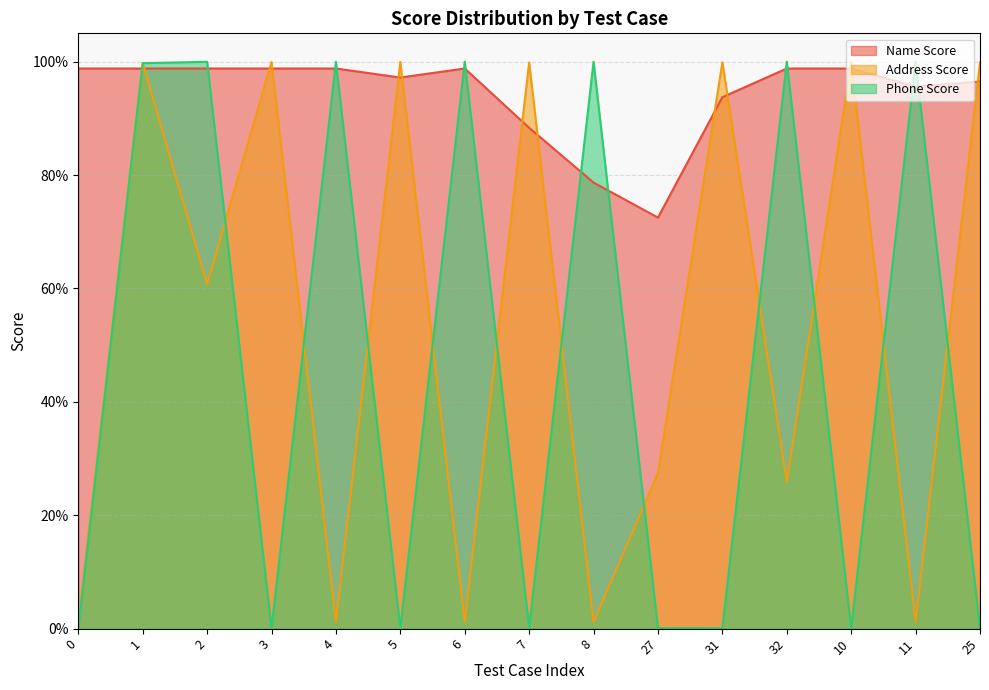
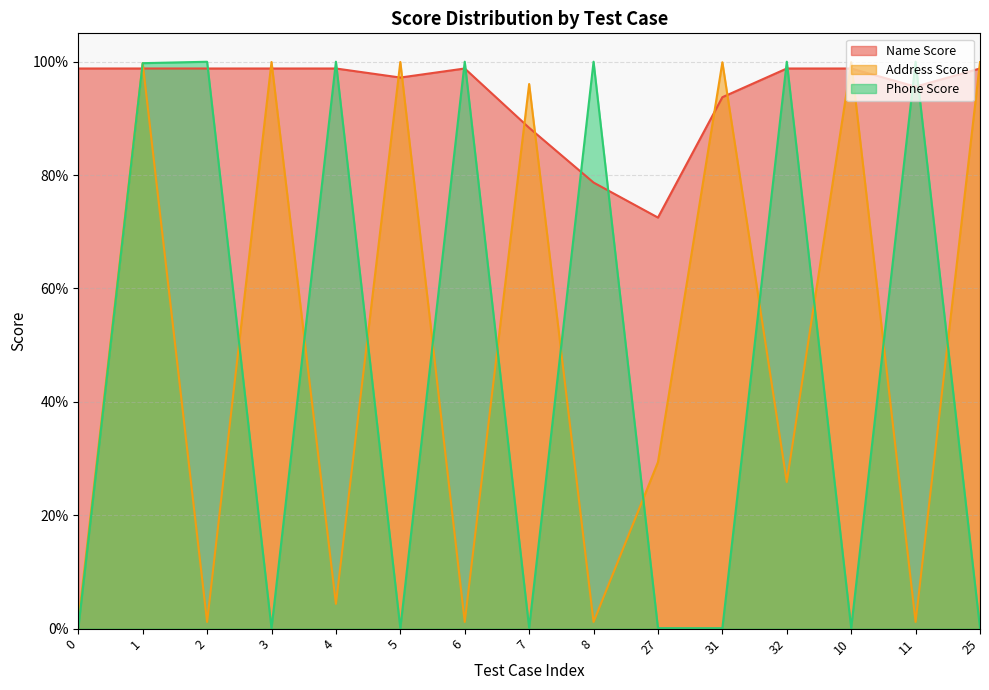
Address Score, 2: 61% -> 1%
Address Score, 4: 1% -> 4%
Address Score, 7: 100% -> 96%
Address Score, 27: 27% -> 29%
Name Score, 25: 96% -> 99%
